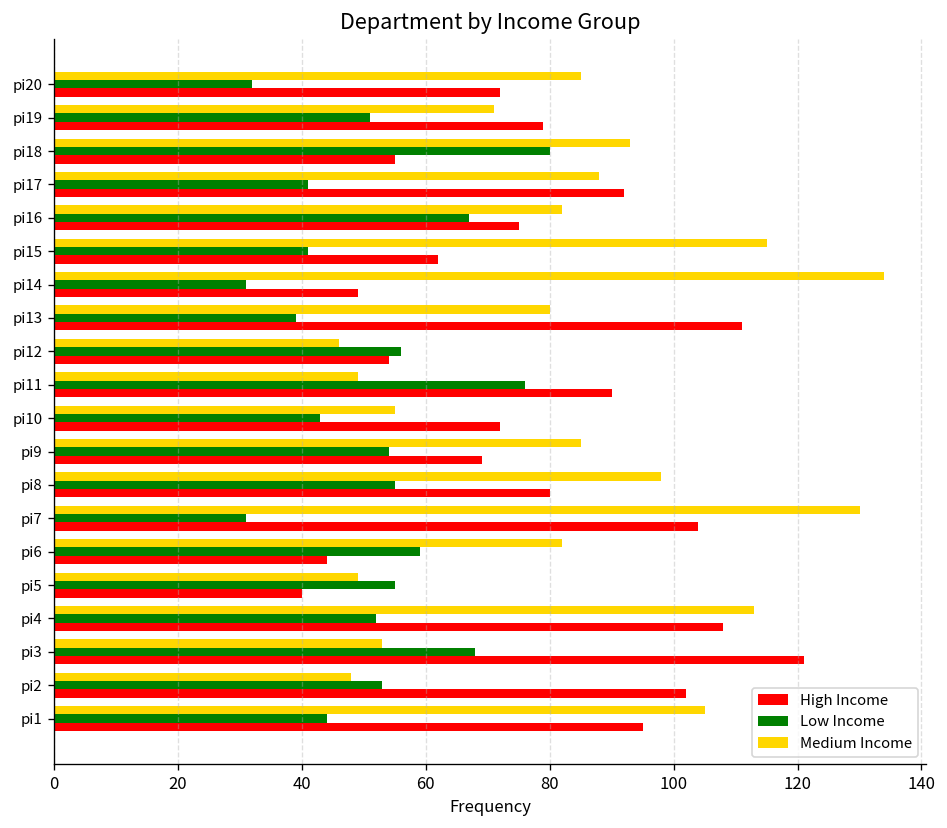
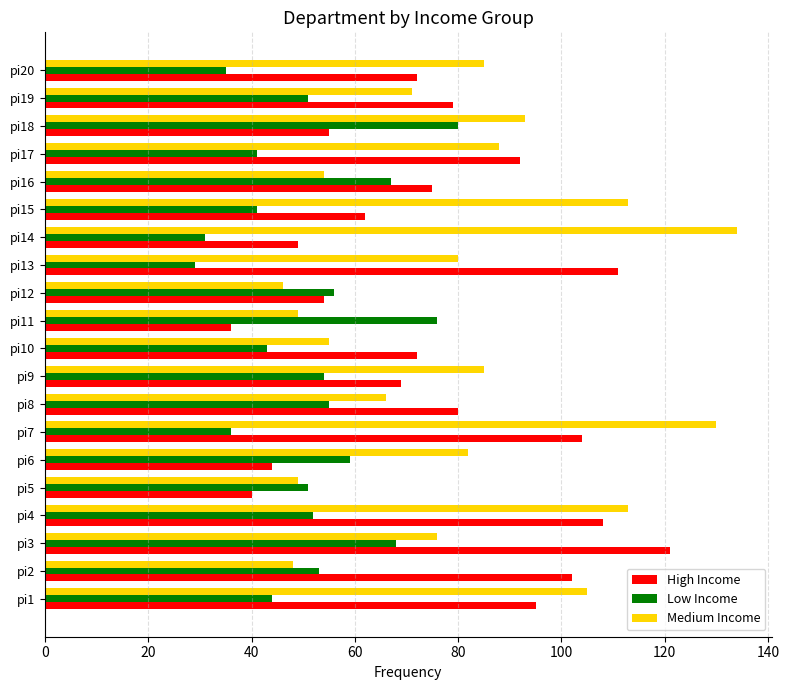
Low Income, pi20: 32 -> 35
Medium Income, pi16: 82 -> 54
Medium Income, pi15: 115 -> 113
Low Income, pi13: 39 -> 29
High Income, pi11: 90 -> 36
Medium Income, pi8: 98 -> 66
Low Income, pi7: 31 -> 36
Low Income, pi5: 55 -> 51
Medium Income, pi3: 53 -> 76
